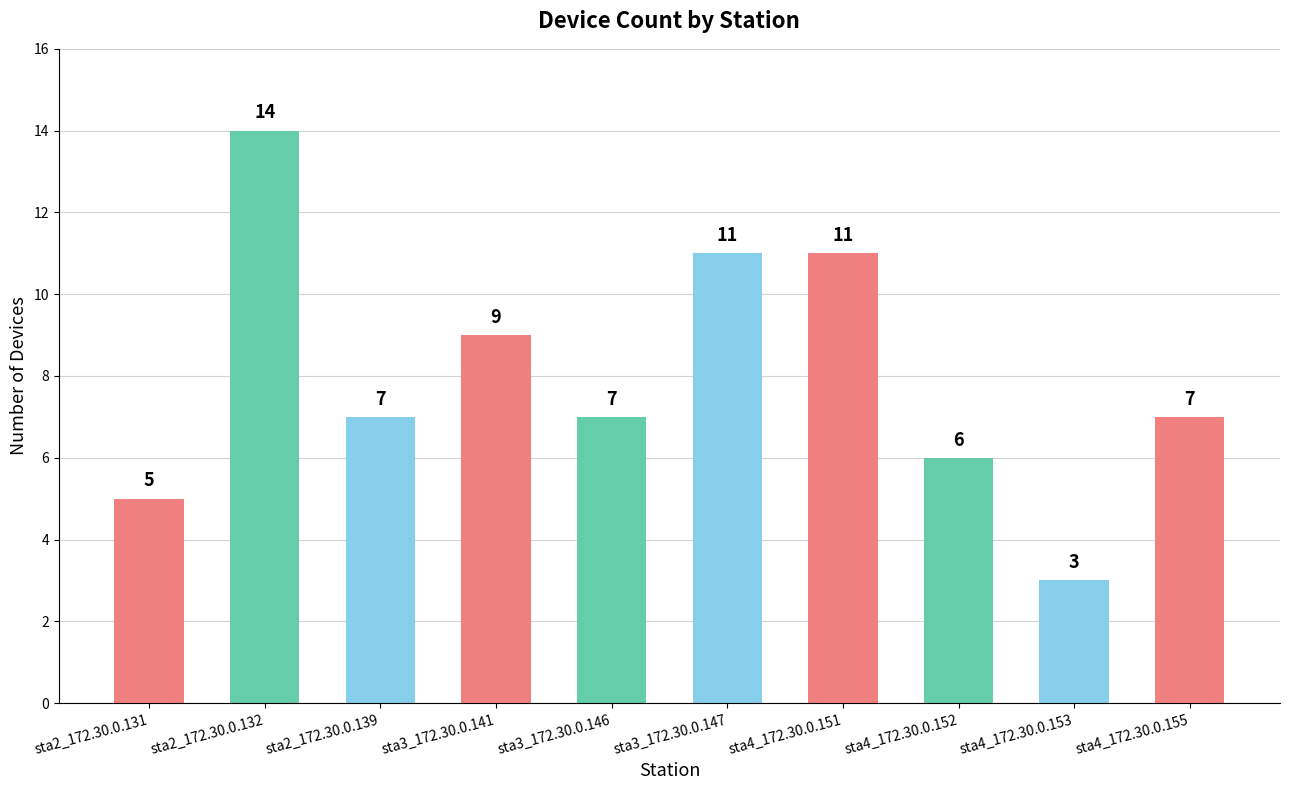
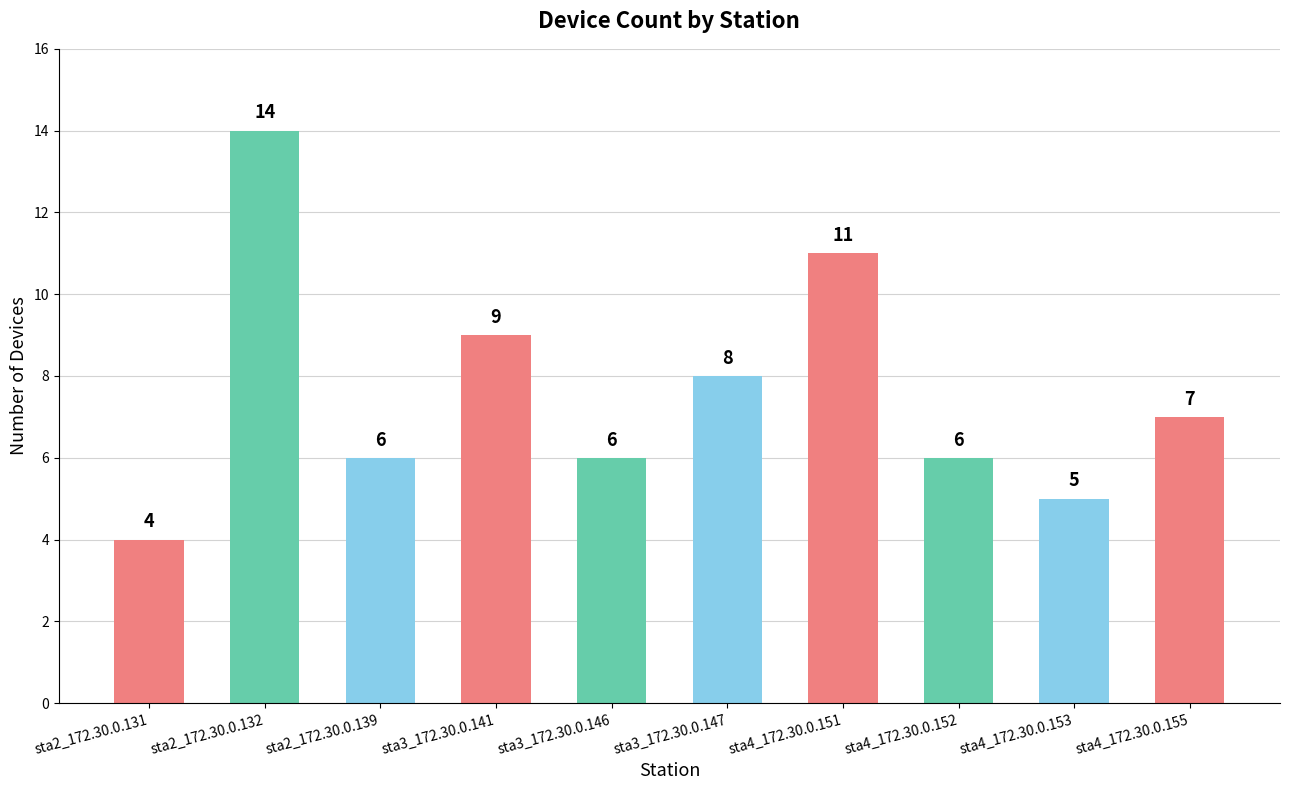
sta2_172.30.0.131: 5 -> 4
sta2_172.30.0.139: 7 -> 6
sta3_172.30.0.146: 7 -> 6
sta3_172.30.0.147: 11 -> 8
sta4_172.30.0.153: 3 -> 5
